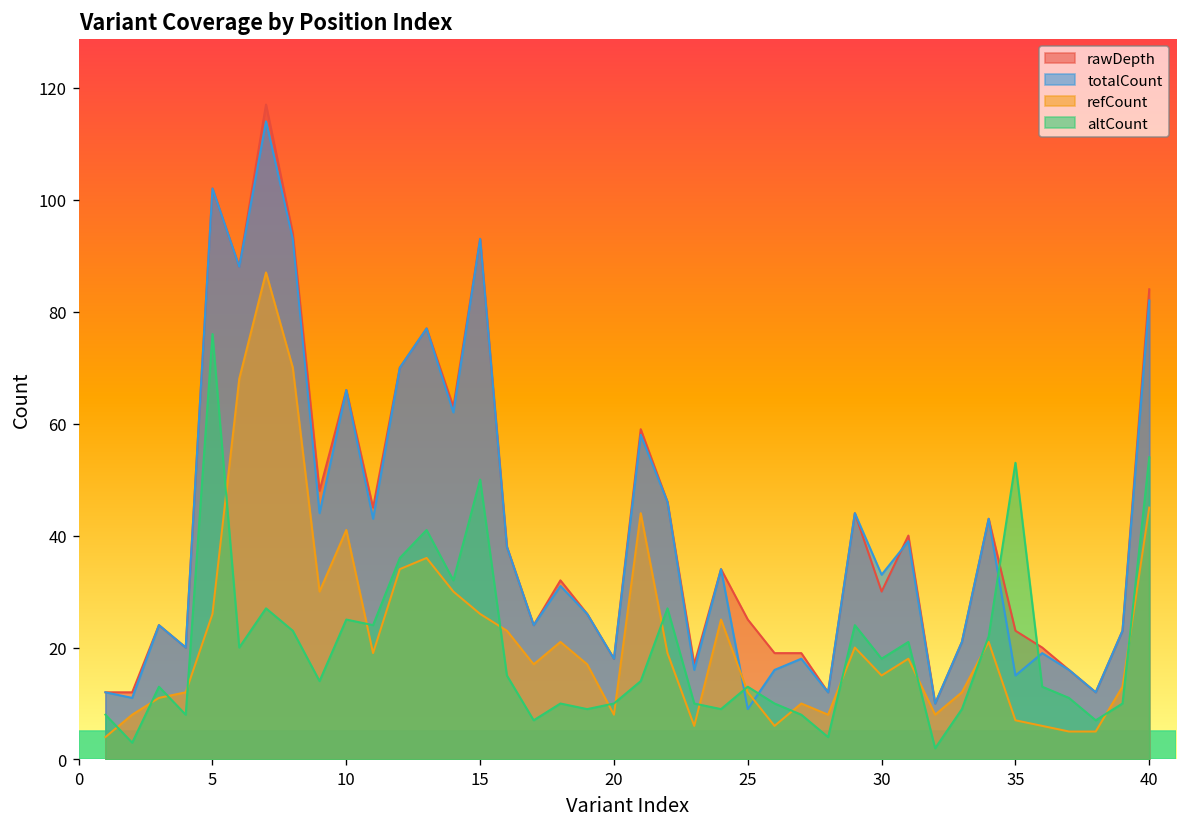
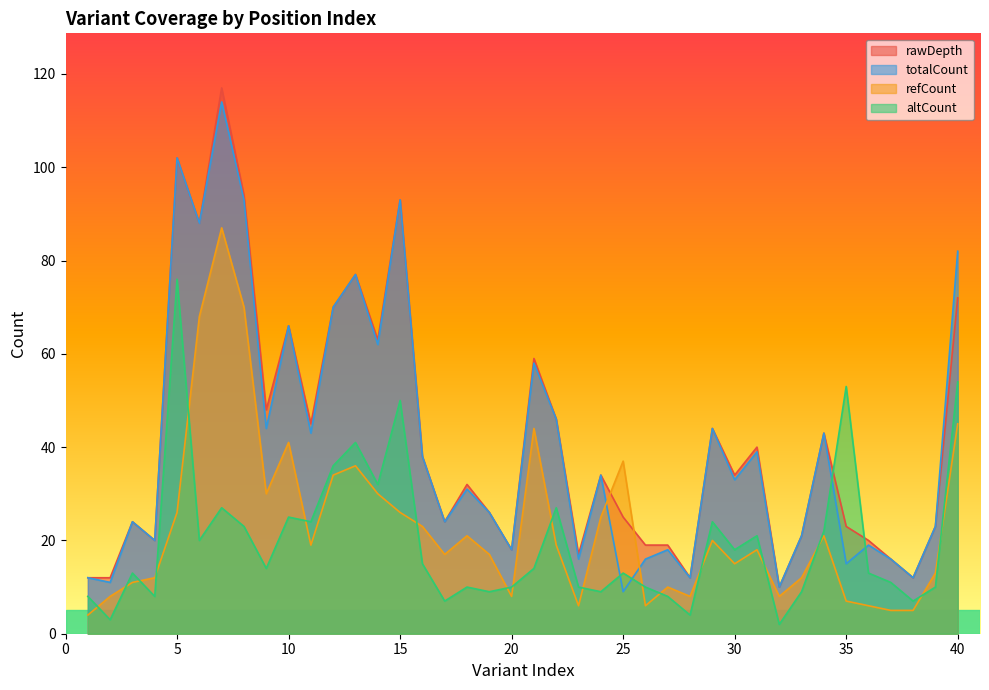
refCount, 25: 12 -> 37
rawDepth, 30: 30 -> 34
rawDepth, 40: 84 -> 72
